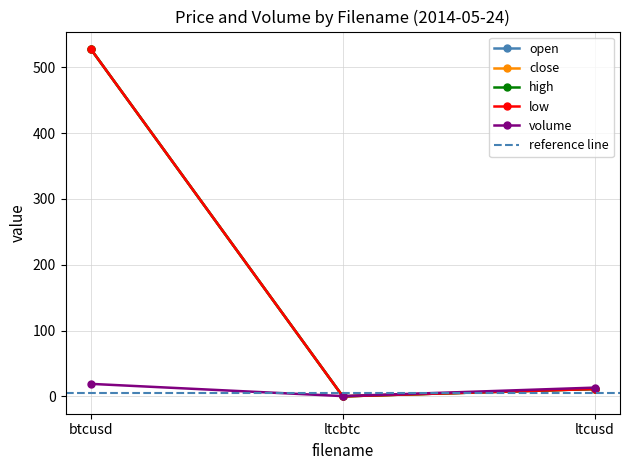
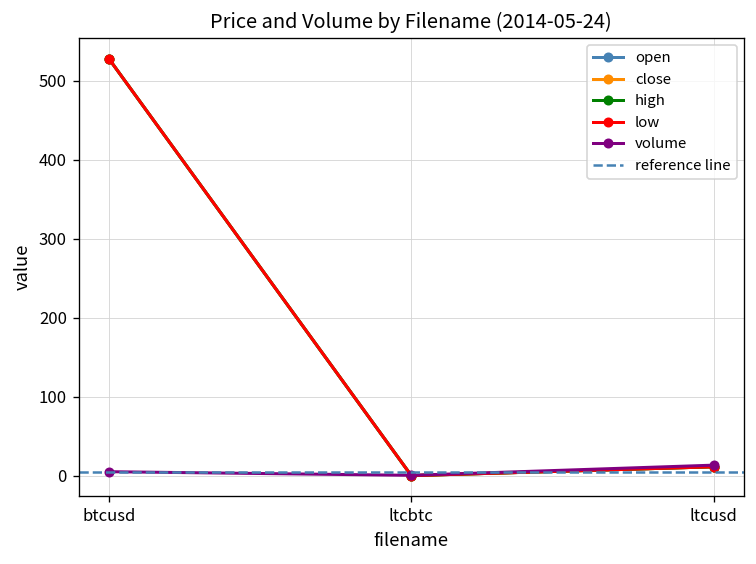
volume, btcusd: 20 -> 10
